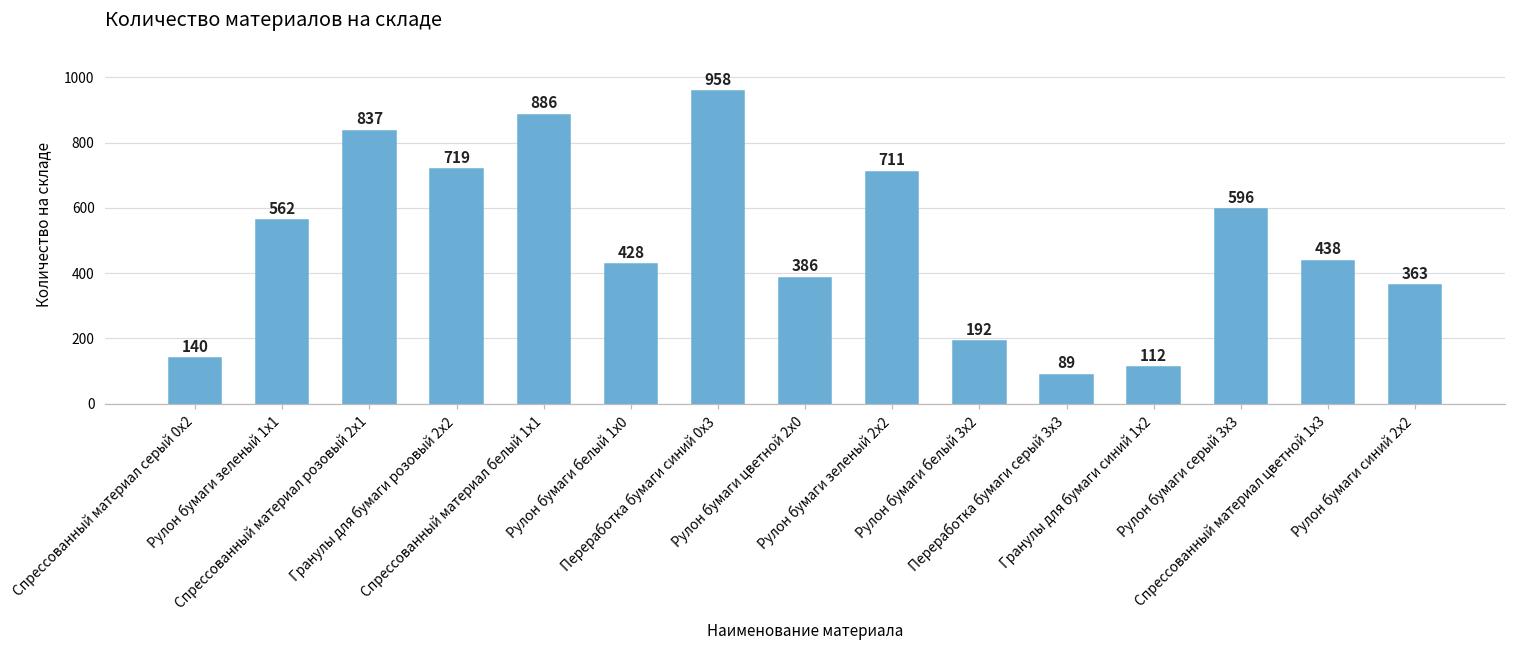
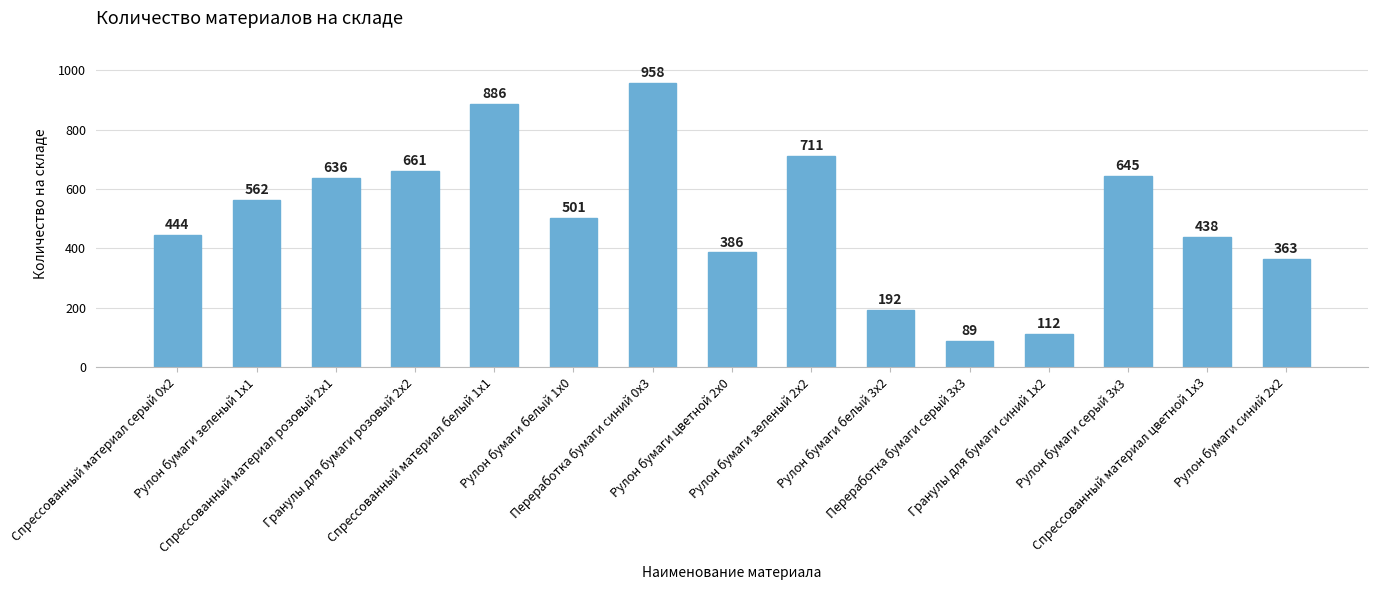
Спрессованный материал серый 0x2: 140 -> 444
Спрессованный материал розовый 2x1: 837 -> 636
Гранулы для бумаги розовый 2x2: 719 -> 661
Рулон бумаги белый 1x0: 428 -> 501
Рулон бумаги серый 3x3: 596 -> 645
